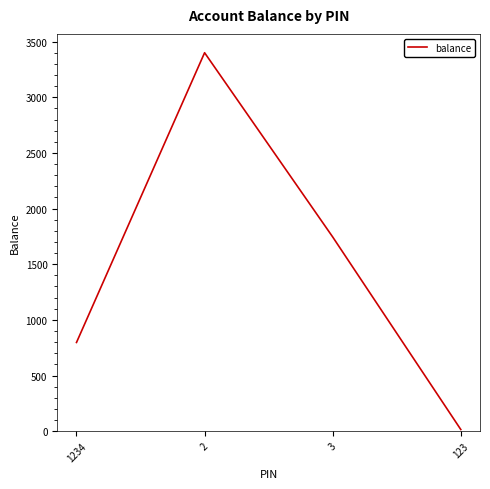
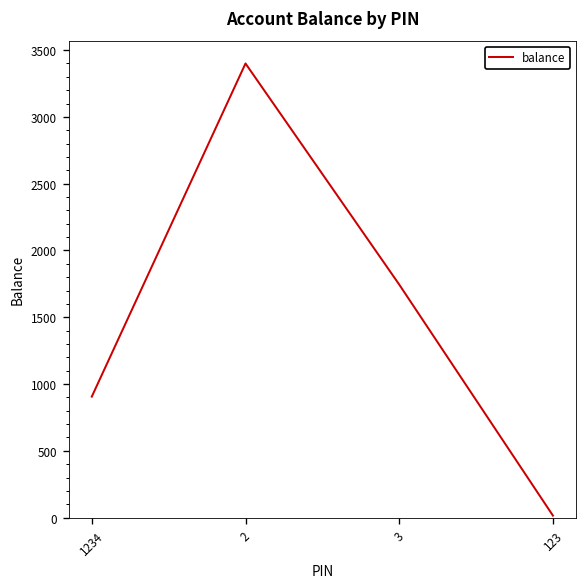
1234: 800 -> 910
